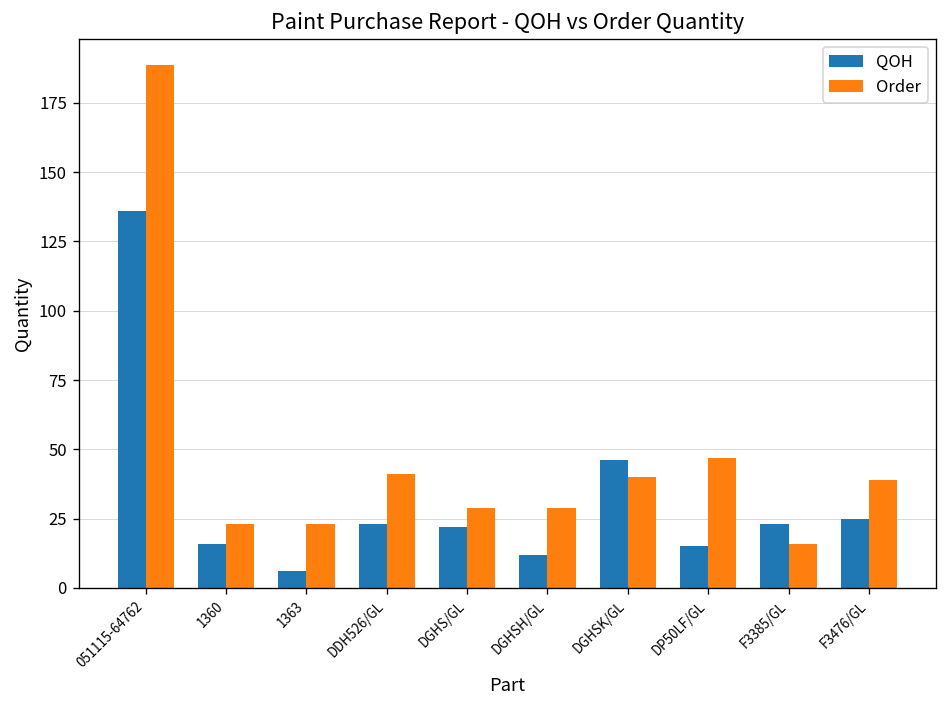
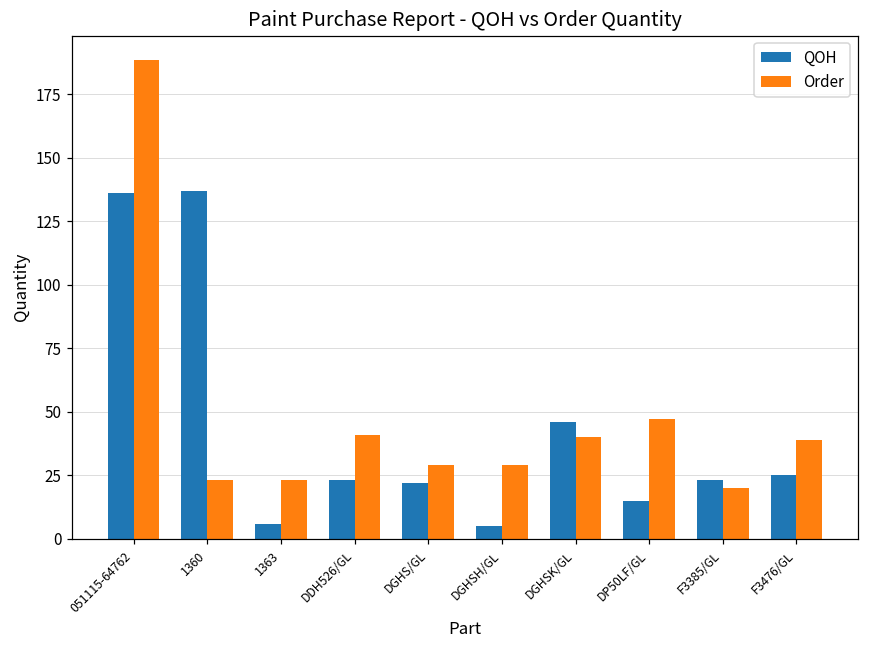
QOH, 1360: 16 -> 137
QOH, DGHSH/GL: 12 -> 5
Order, F3385/GL: 16 -> 20
